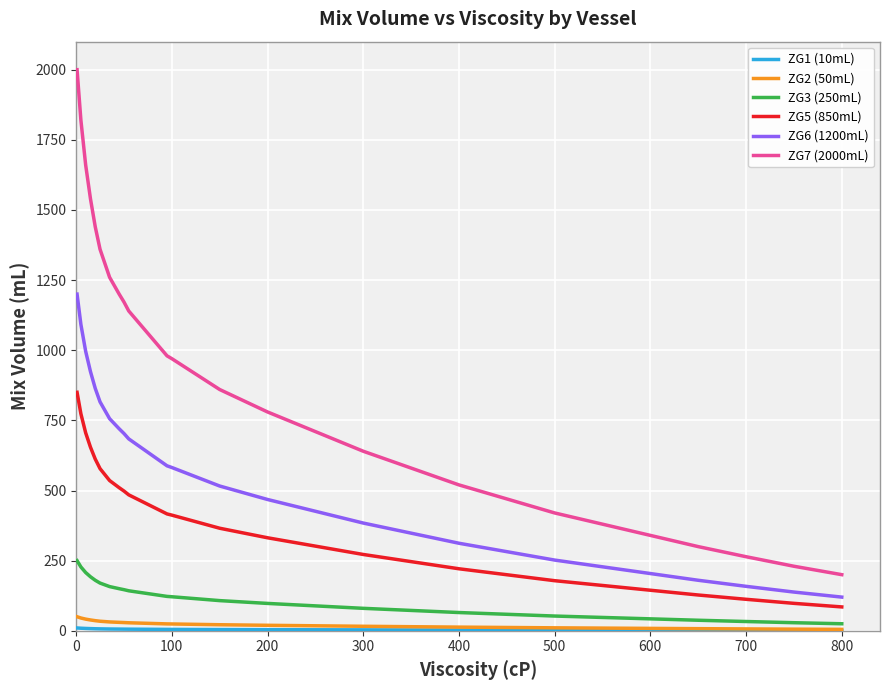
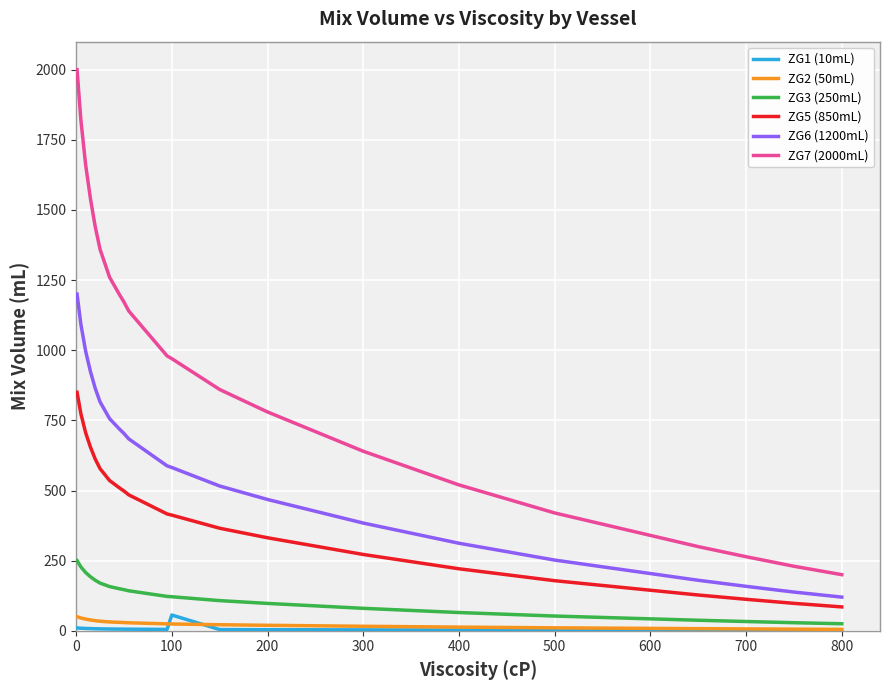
ZG1 (10mL), 100: 0 -> 60
